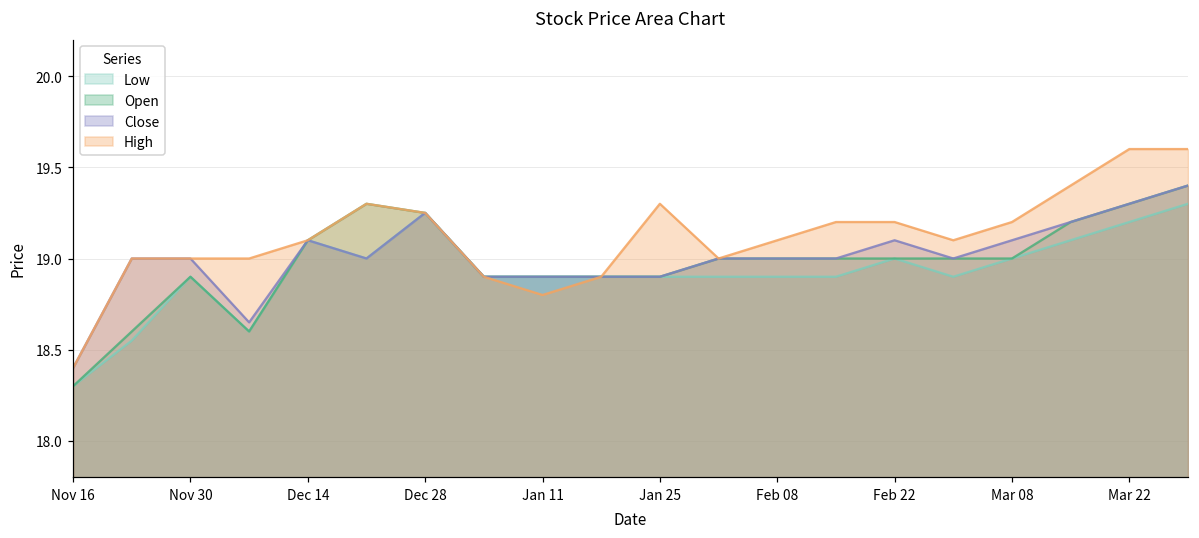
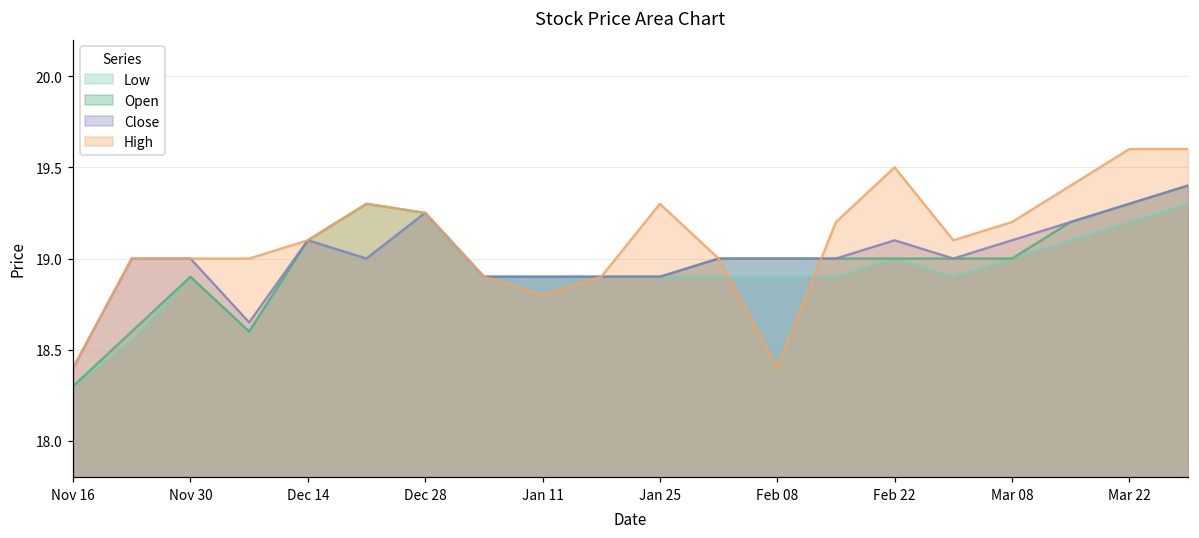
High, Feb 08: 19.1 -> 18.4
High, Feb 22: 19.2 -> 19.5
